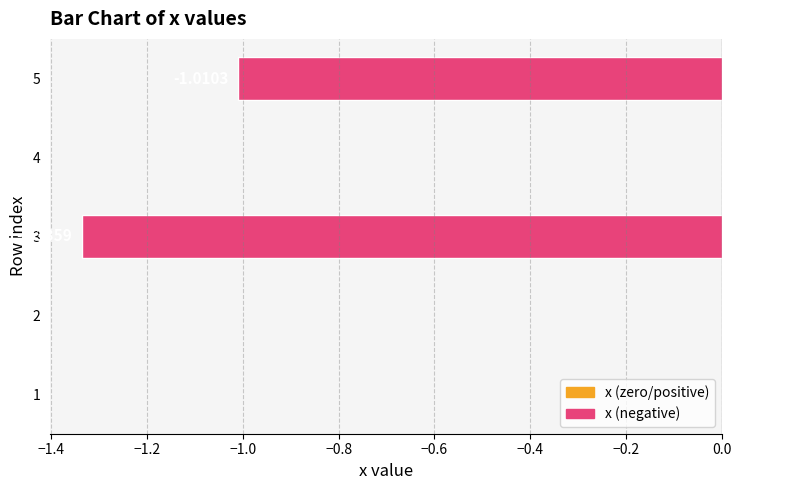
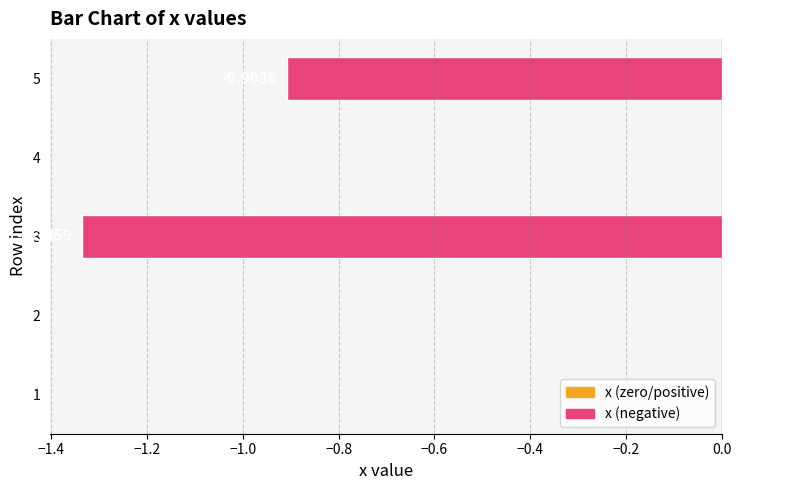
5: -1.01 -> -0.91
